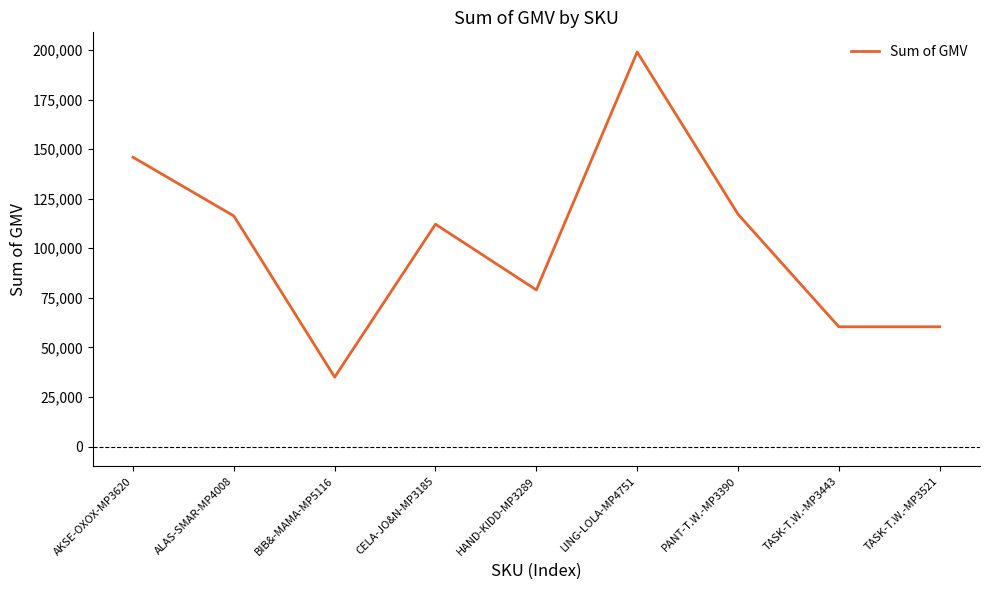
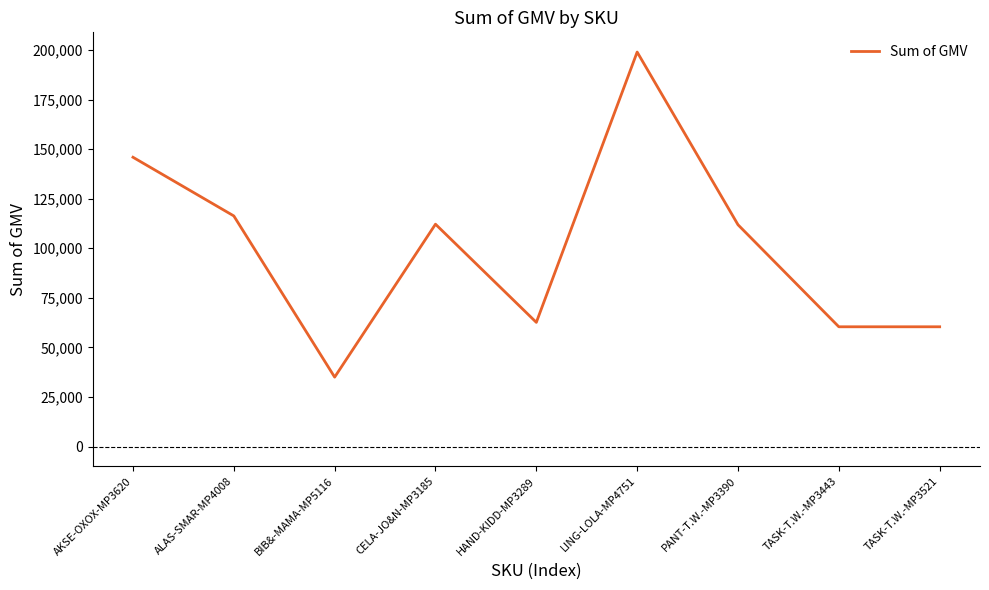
HAND-KIDD-MP3289: 79,000 -> 63,000
PANT-T.W.-MP3390: 117,000 -> 112,000
